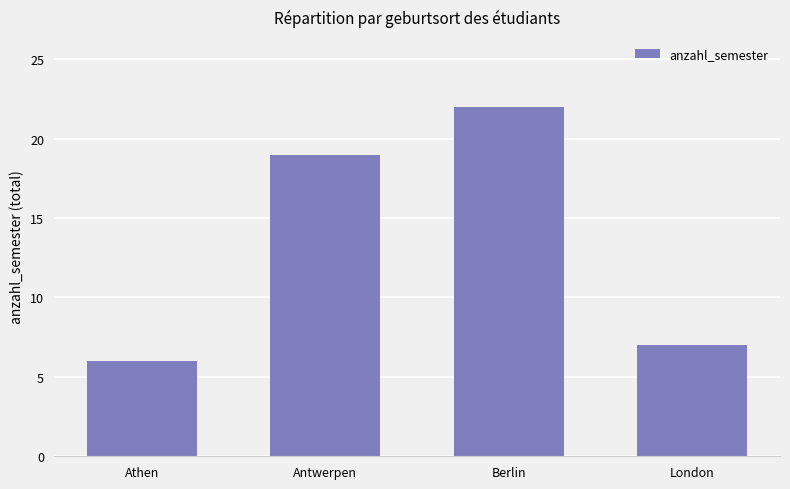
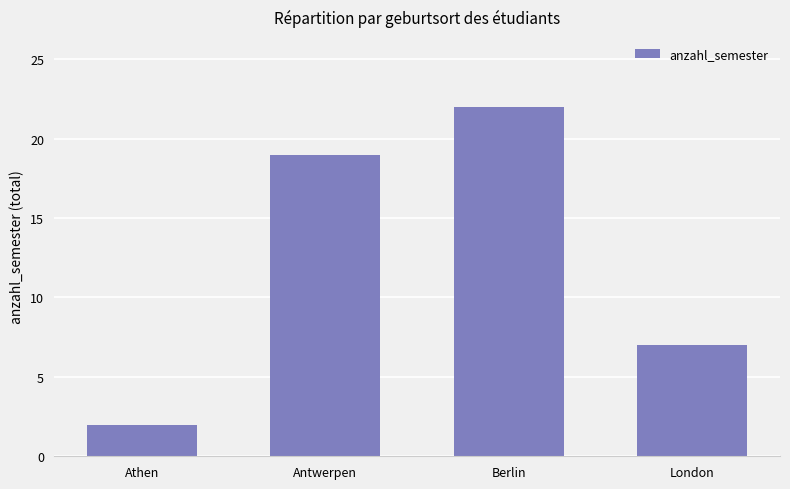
Athen: 6 -> 2
